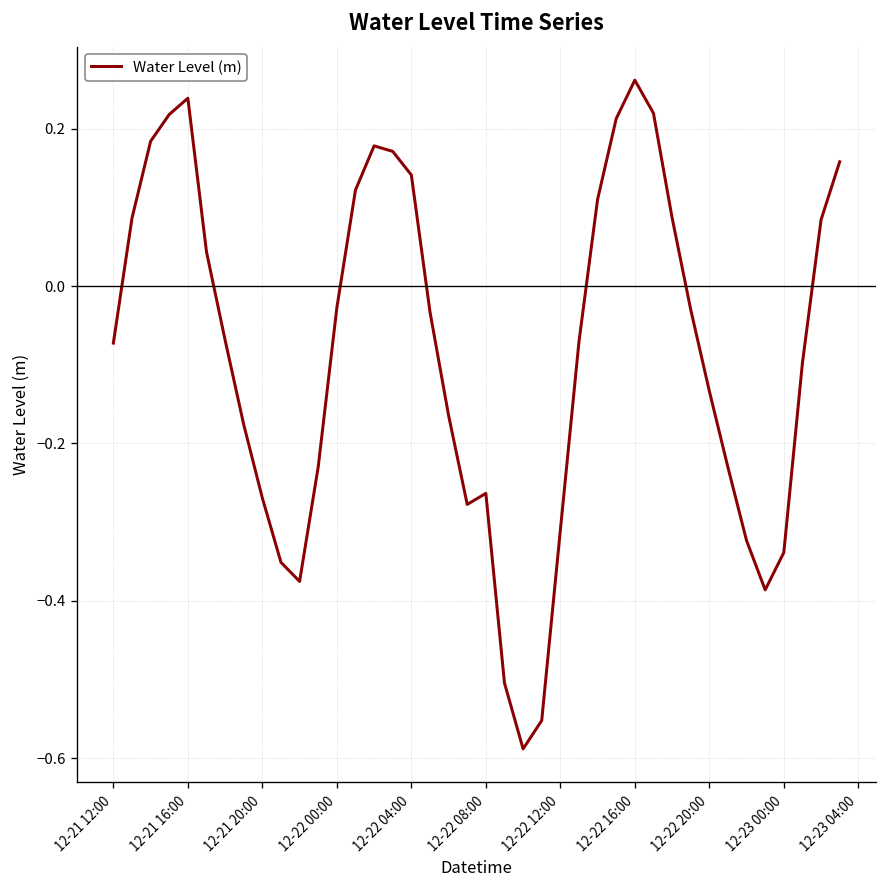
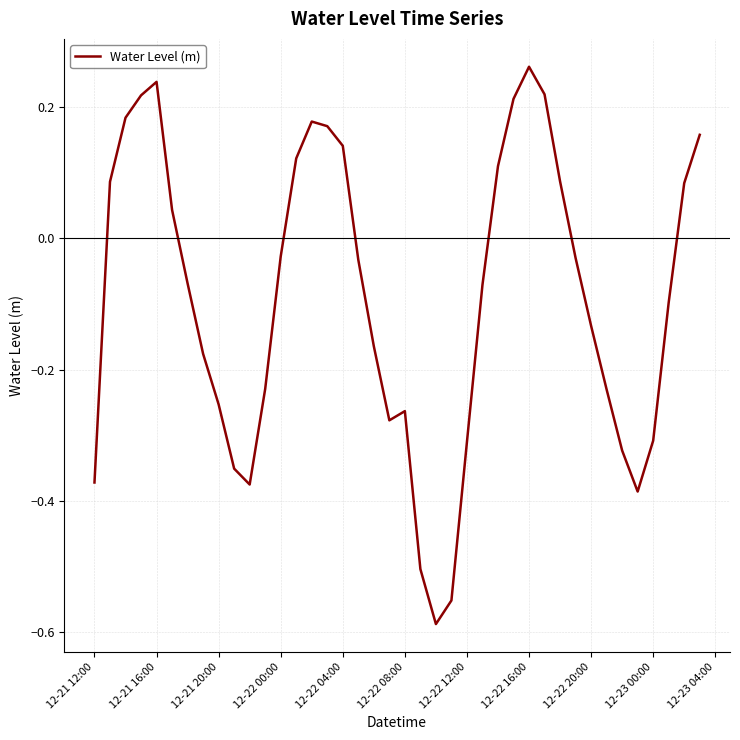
12-21 12:00: -0.07 -> -0.37
12-21 20:00: -0.27 -> -0.25
12-23 00:00: -0.34 -> -0.31
